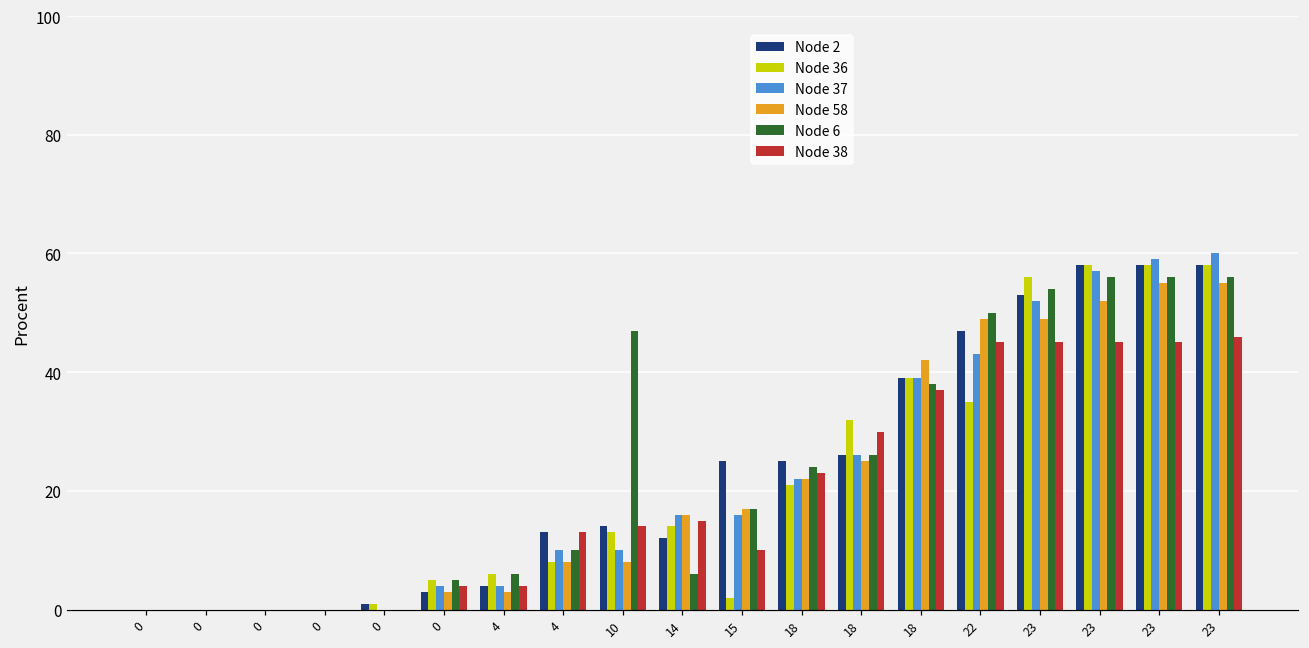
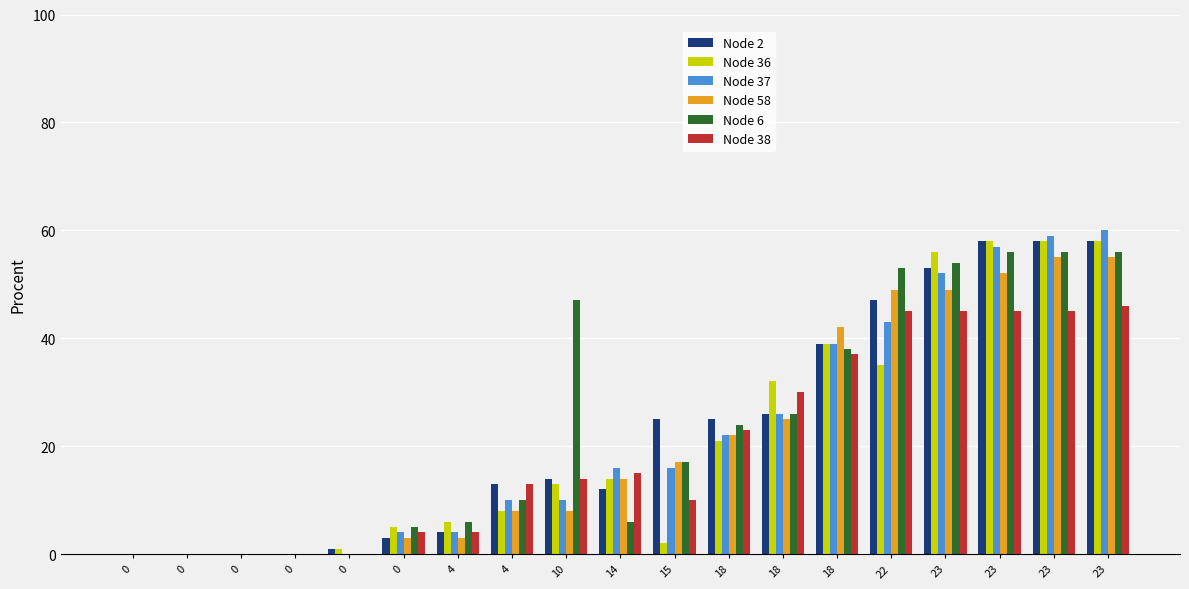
Node 58, 14: 16 -> 14
Node 6, 22: 50 -> 53
